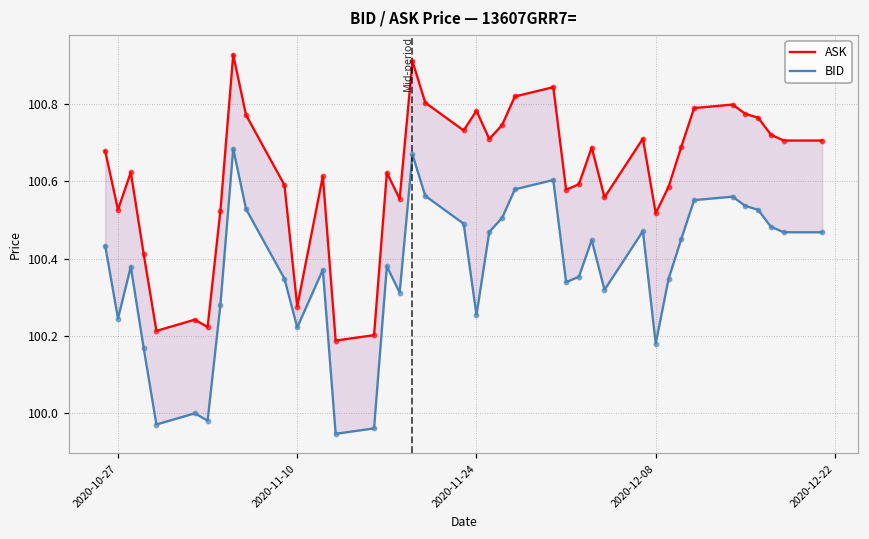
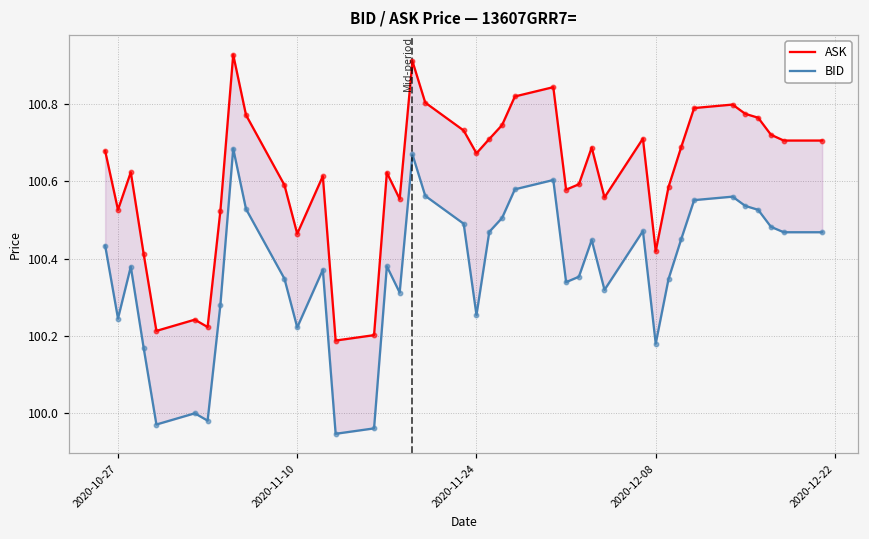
ASK, 2020-11-10: 100.28 -> 100.46
ASK, 2020-11-24: 100.78 -> 100.67
ASK, 2020-12-08: 100.52 -> 100.42
